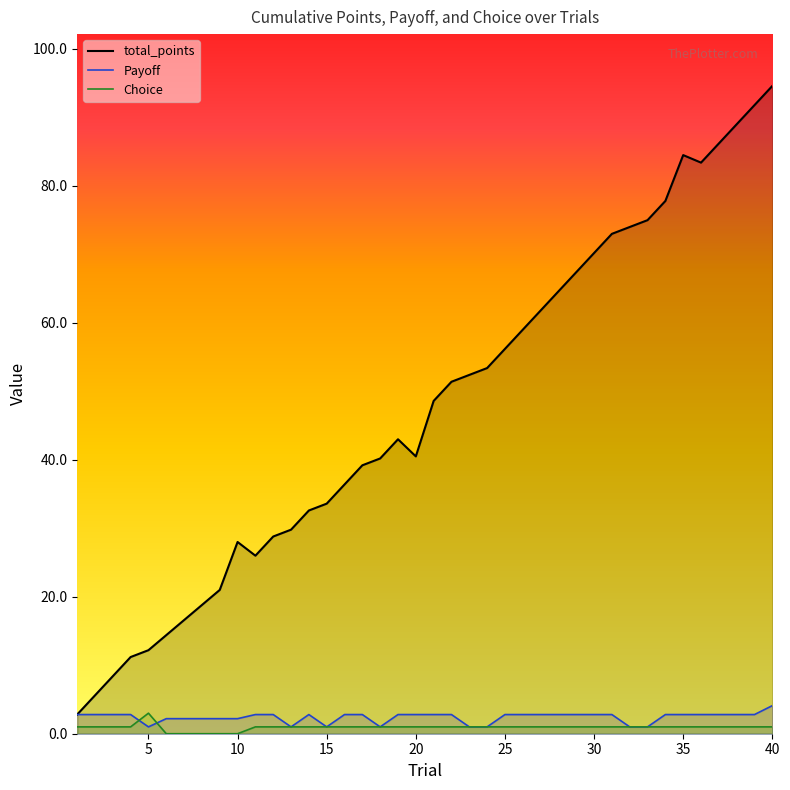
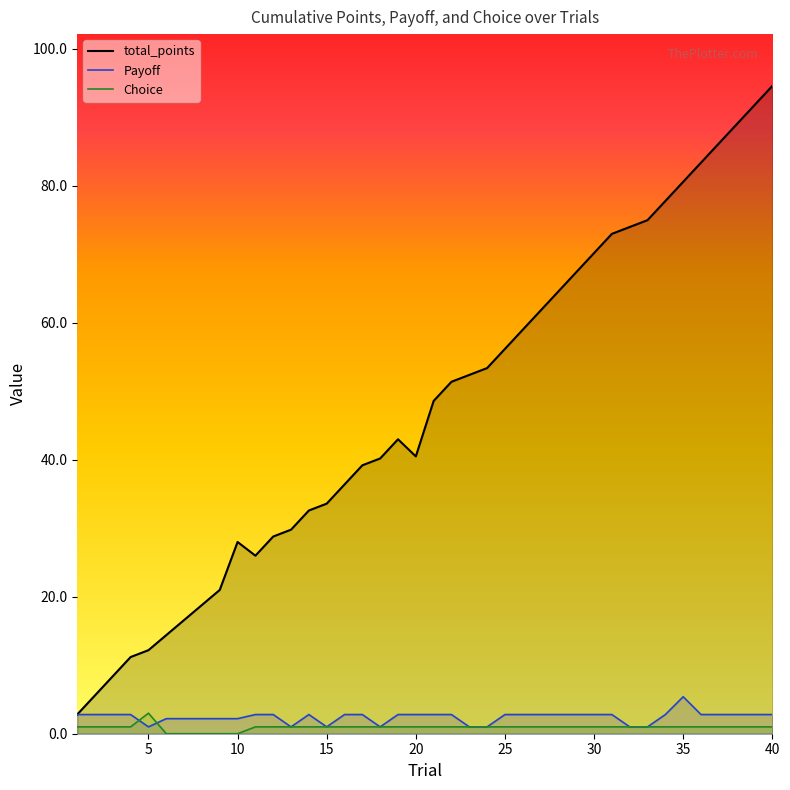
total_points, 35: 85 -> 81
Payoff, 35: 3 -> 5
Payoff, 40: 4 -> 3
